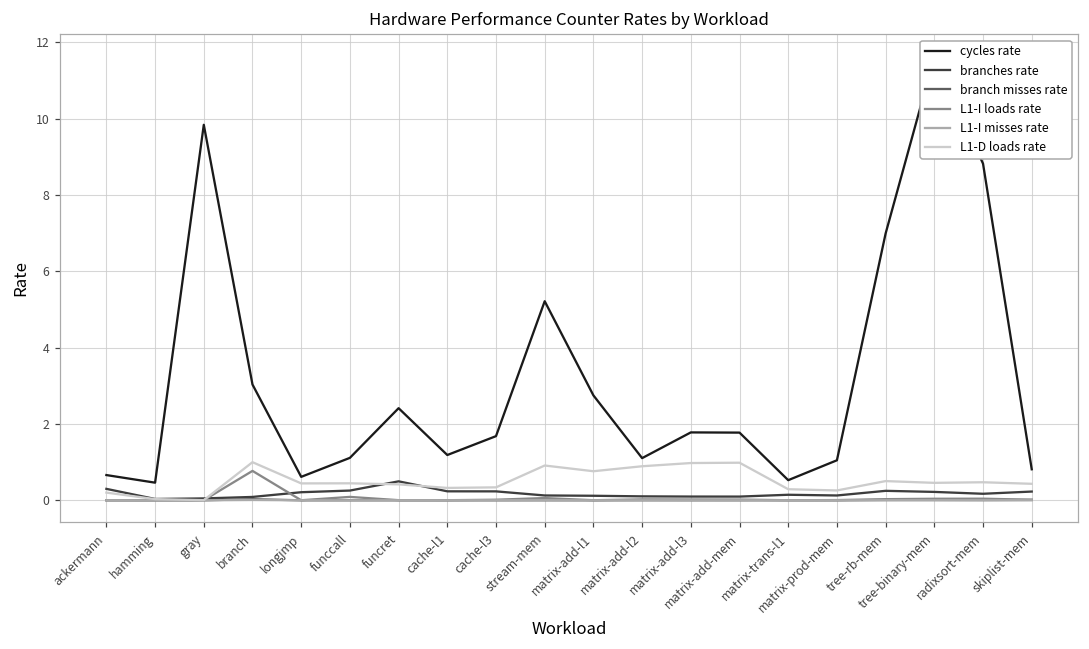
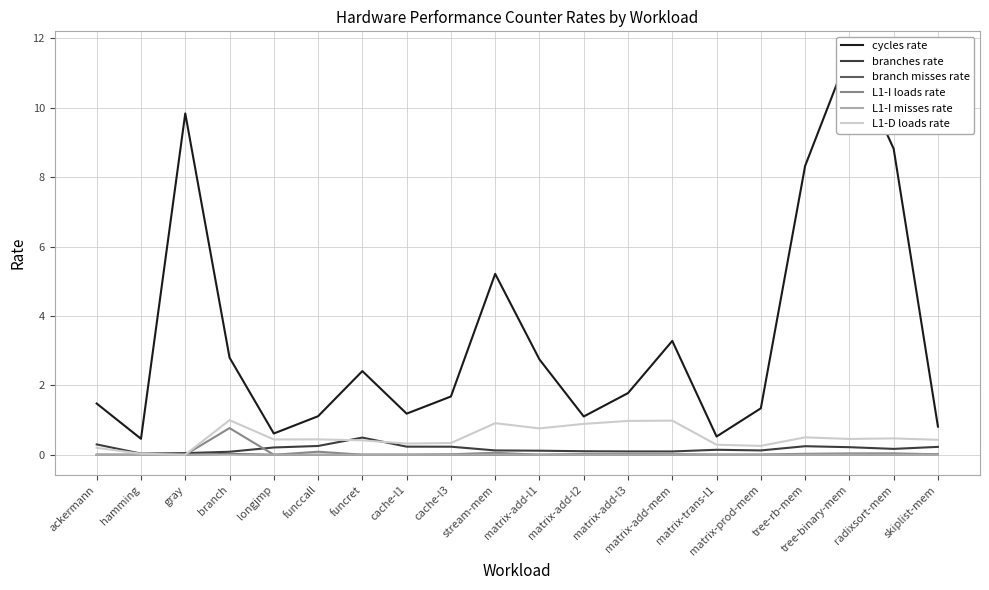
cycles rate, ackermann: 0.7 -> 1.5
cycles rate, branch: 3.0 -> 2.8
cycles rate, matrix-add-mem: 1.8 -> 3.3
cycles rate, matrix-prod-mem: 1.0 -> 1.3
cycles rate, tree-rb-mem: 7.0 -> 8.3
